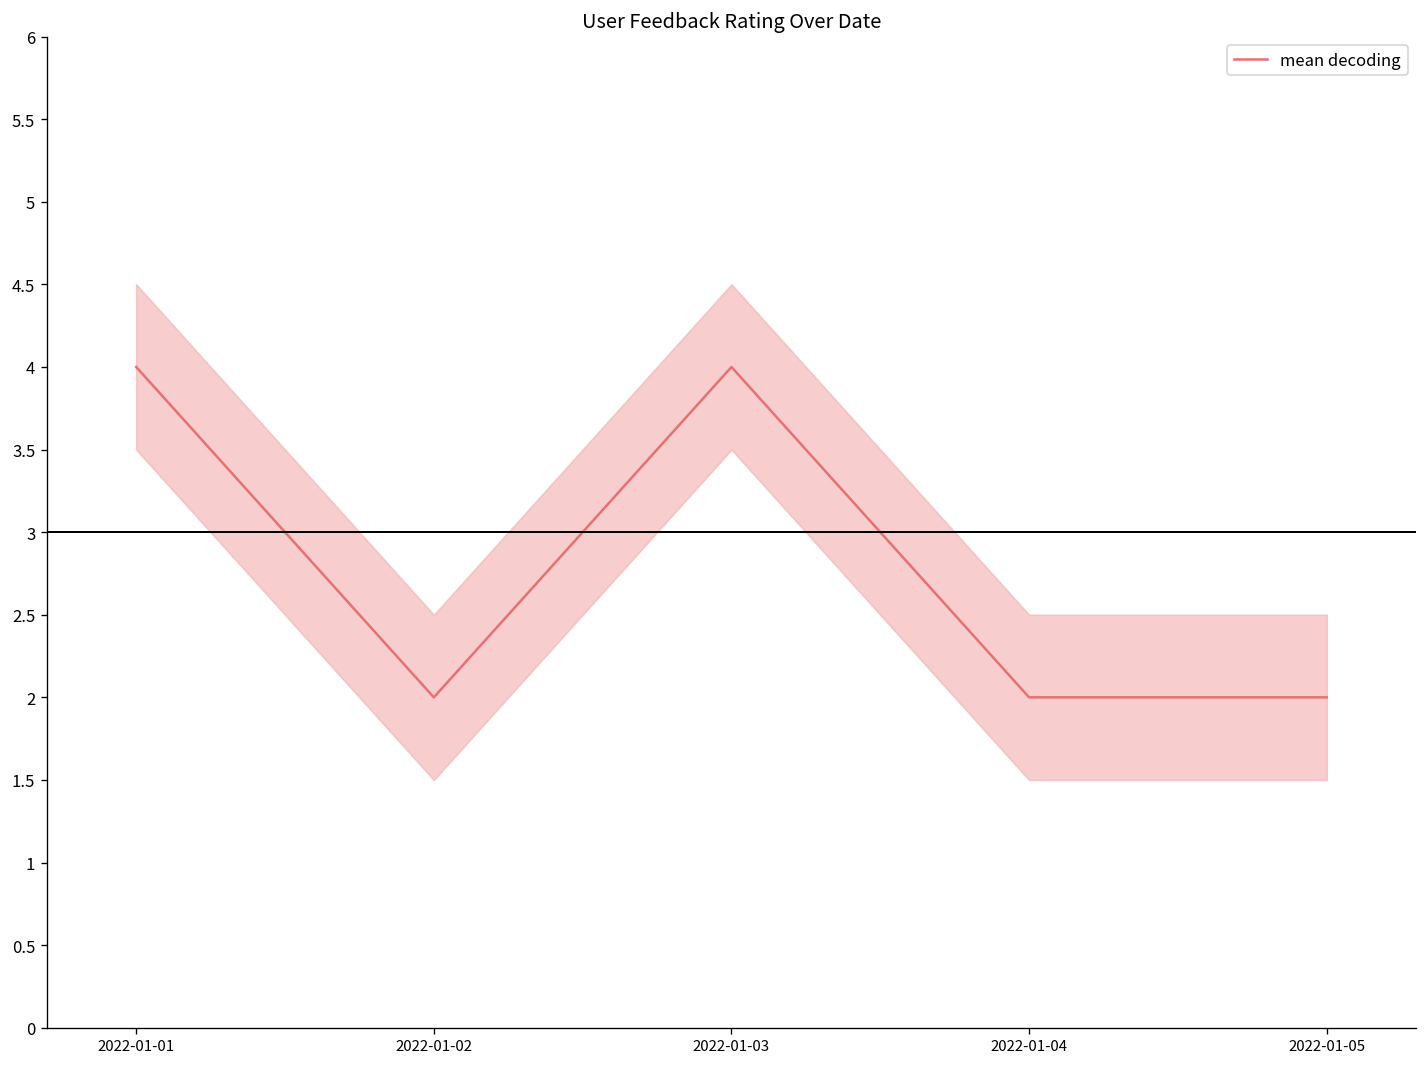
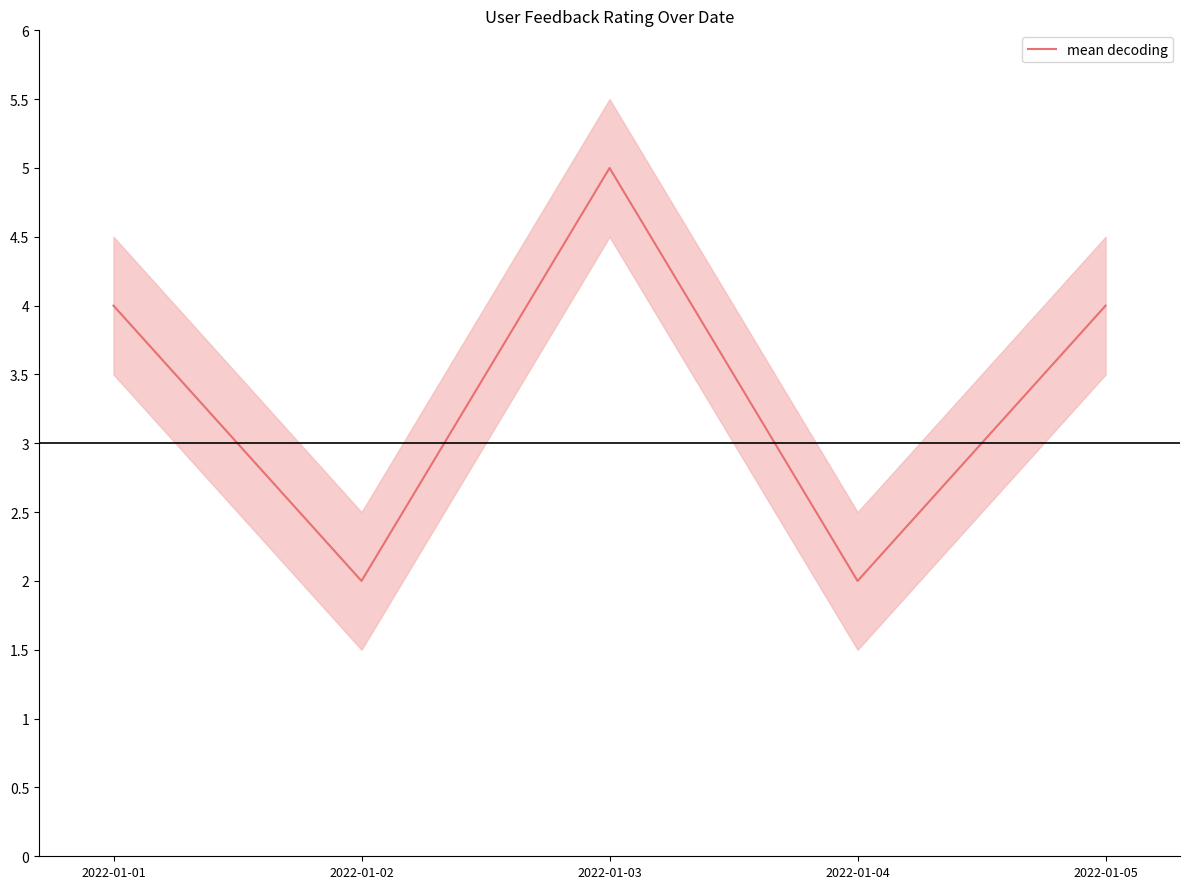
mean decoding, 2022-01-03: 4 -> 5
mean decoding, 2022-01-05: 2 -> 4
